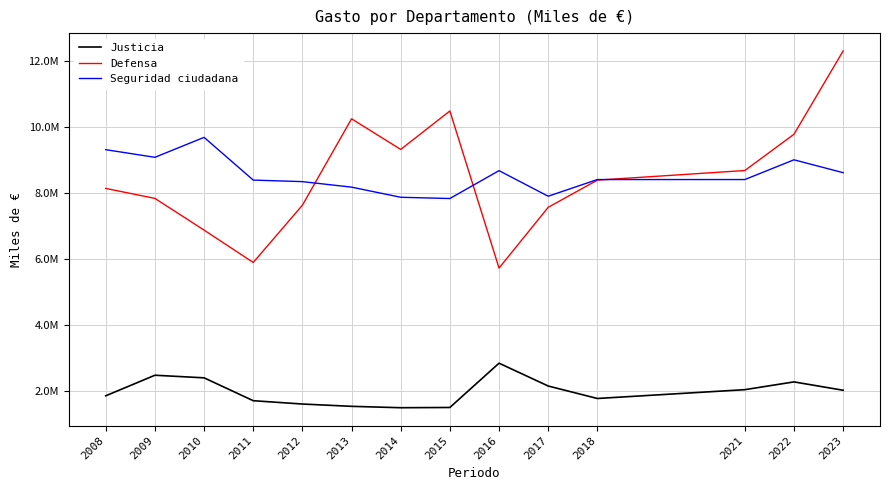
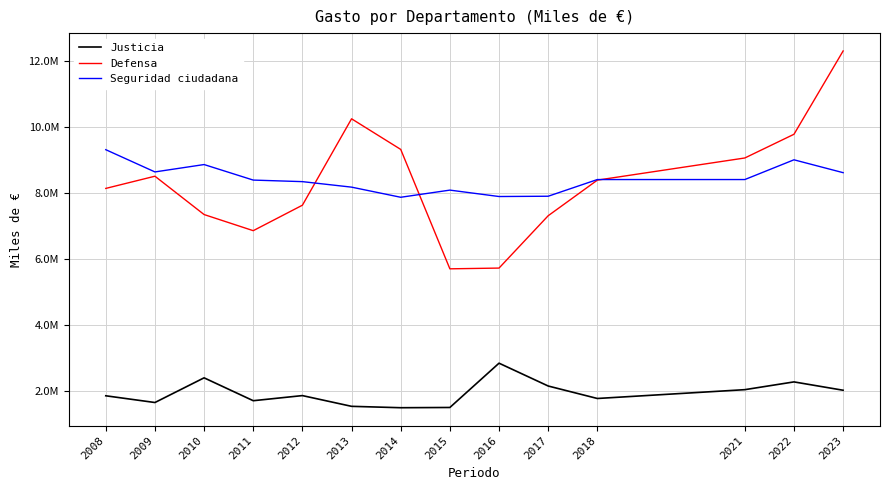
Justicia, 2009: 2500000 -> 1700000
Defensa, 2009: 7800000 -> 8500000
Seguridad ciudadana, 2009: 9100000 -> 8600000
Defensa, 2010: 6900000 -> 7400000
Seguridad ciudadana, 2010: 9700000 -> 8900000
Defensa, 2011: 5900000 -> 6900000
Justicia, 2012: 1600000 -> 1900000
Defensa, 2015: 10500000 -> 5700000
Seguridad ciudadana, 2015: 7800000 -> 8100000
Seguridad ciudadana, 2016: 8700000 -> 7900000
Defensa, 2017: 7600000 -> 7300000
Defensa, 2021: 8700000 -> 9100000
